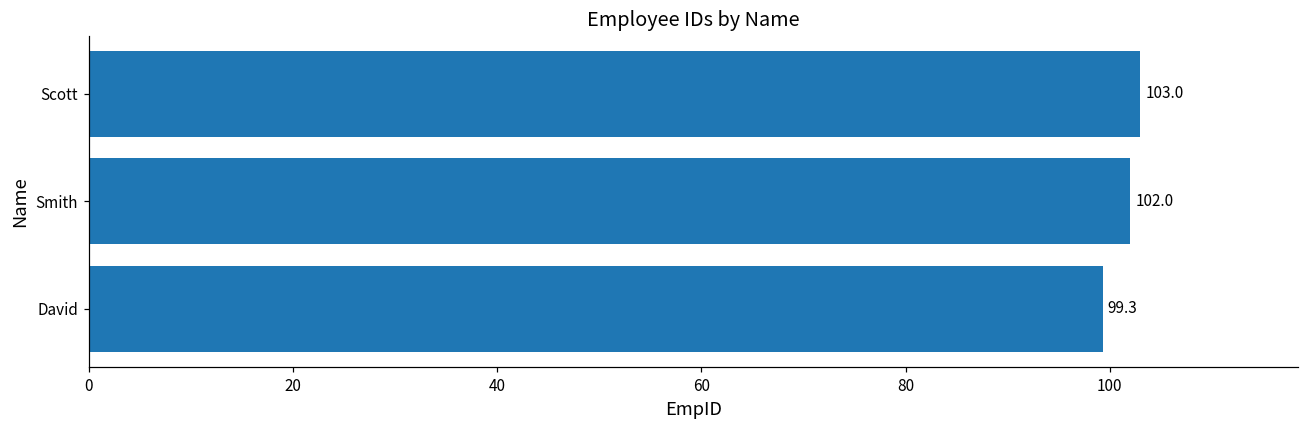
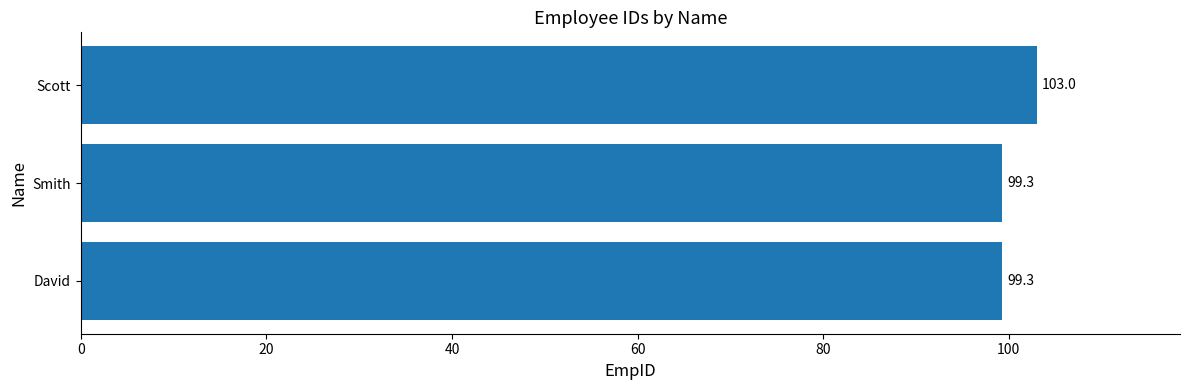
Smith: 102.0 -> 99.3
